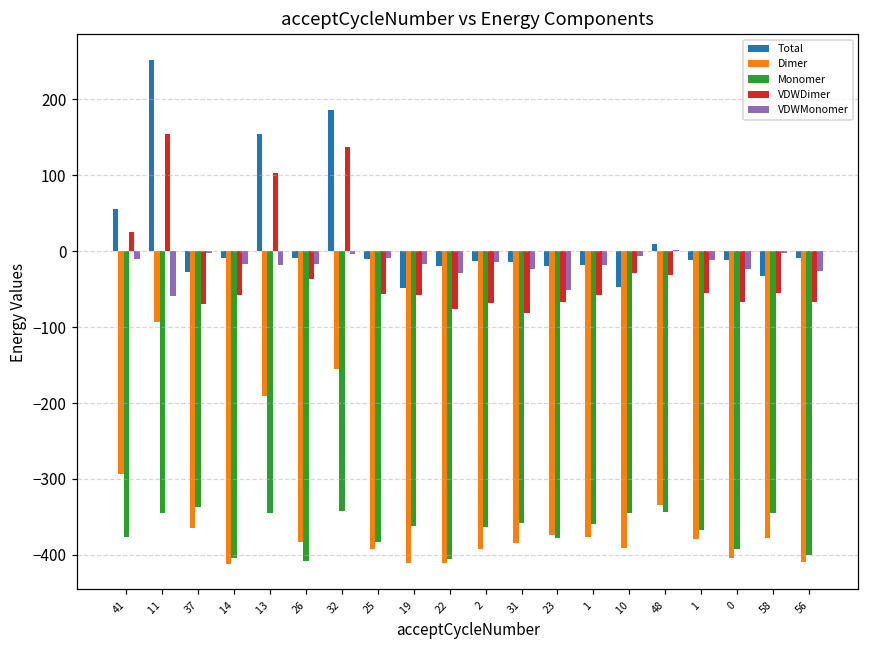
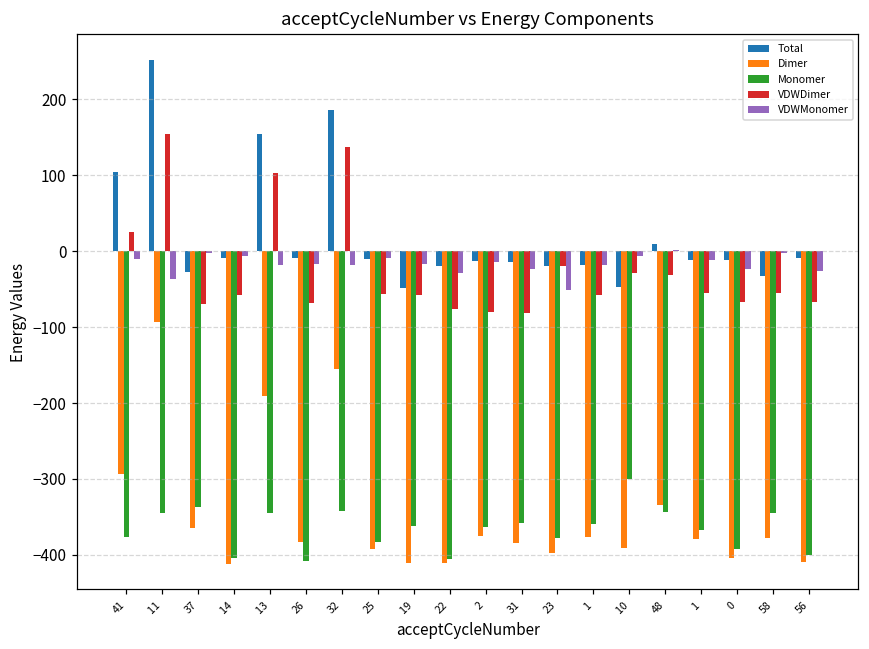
Total, 41: 50 -> 100
VDWMonomer, 11: -60 -> -40
VDWMonomer, 14: -20 -> -10
VDWDimer, 26: -40 -> -70
VDWMonomer, 32: 0 -> -20
Dimer, 2: -390 -> -380
VDWDimer, 2: -70 -> -80
Dimer, 23: -370 -> -400
VDWDimer, 23: -70 -> -20
Monomer, 10: -340 -> -300
